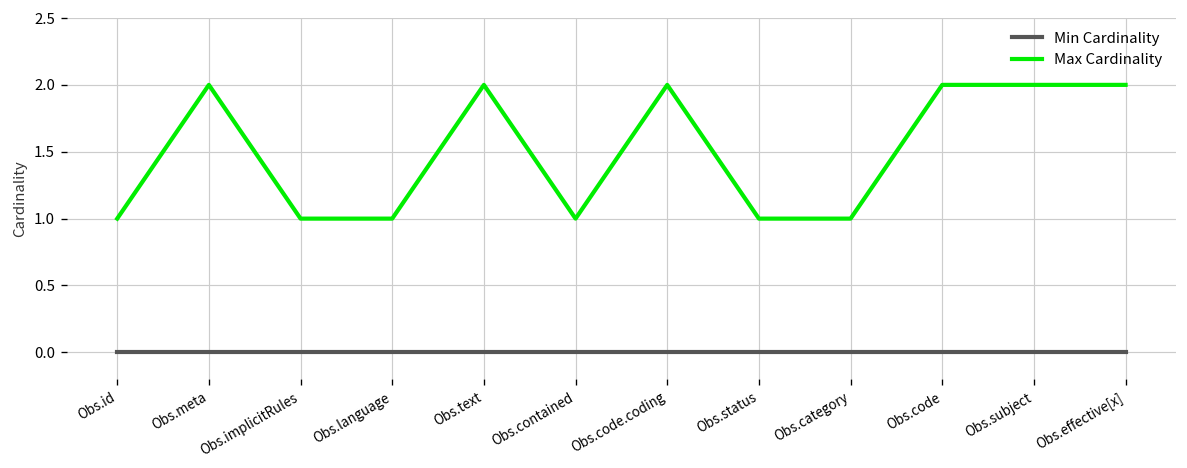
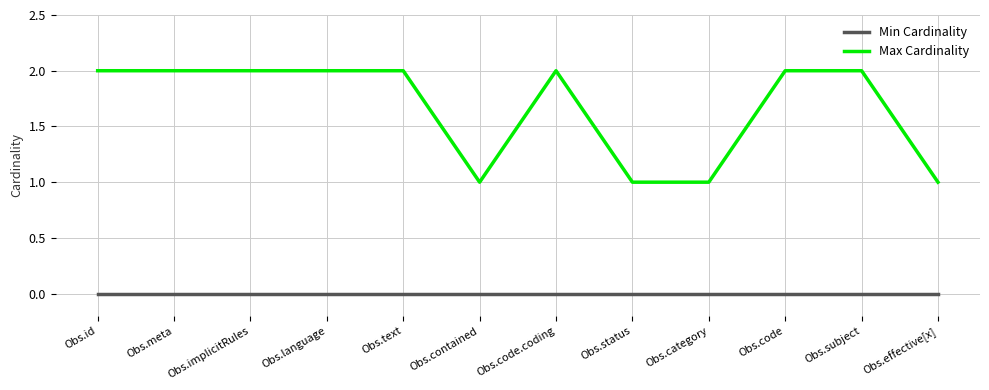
Max Cardinality, Obs.id: 1 -> 2
Max Cardinality, Obs.implicitRules: 1 -> 2
Max Cardinality, Obs.language: 1 -> 2
Max Cardinality, Obs.effective[x]: 2 -> 1
